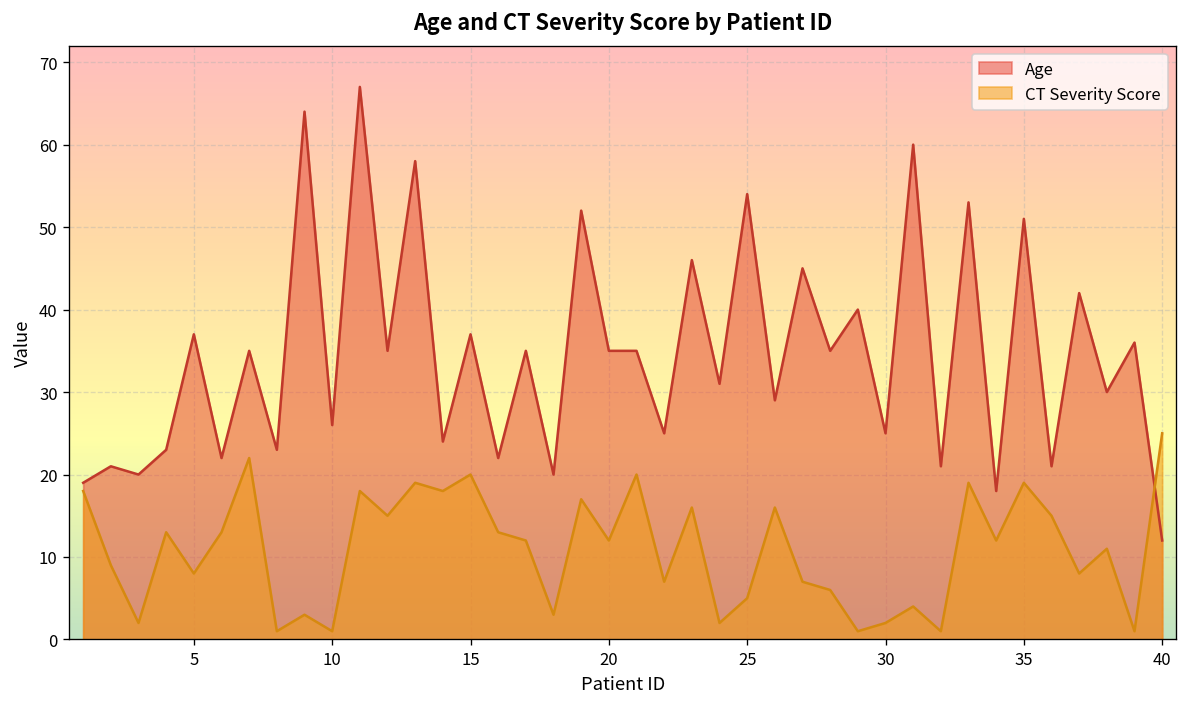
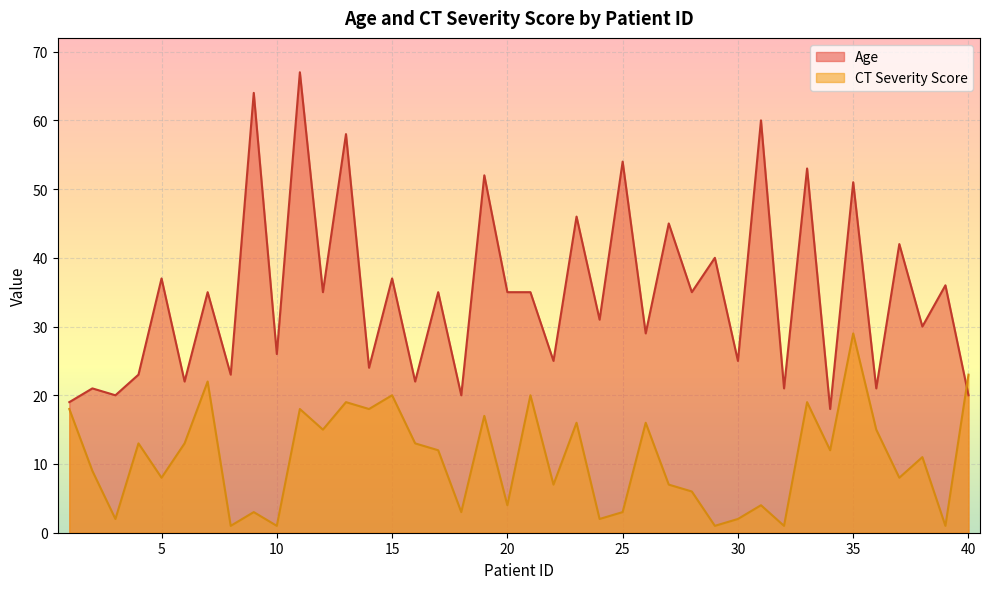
CT Severity Score, 20: 12 -> 4
CT Severity Score, 25: 5 -> 3
CT Severity Score, 35: 19 -> 29
Age, 40: 12 -> 20
CT Severity Score, 40: 25 -> 23
